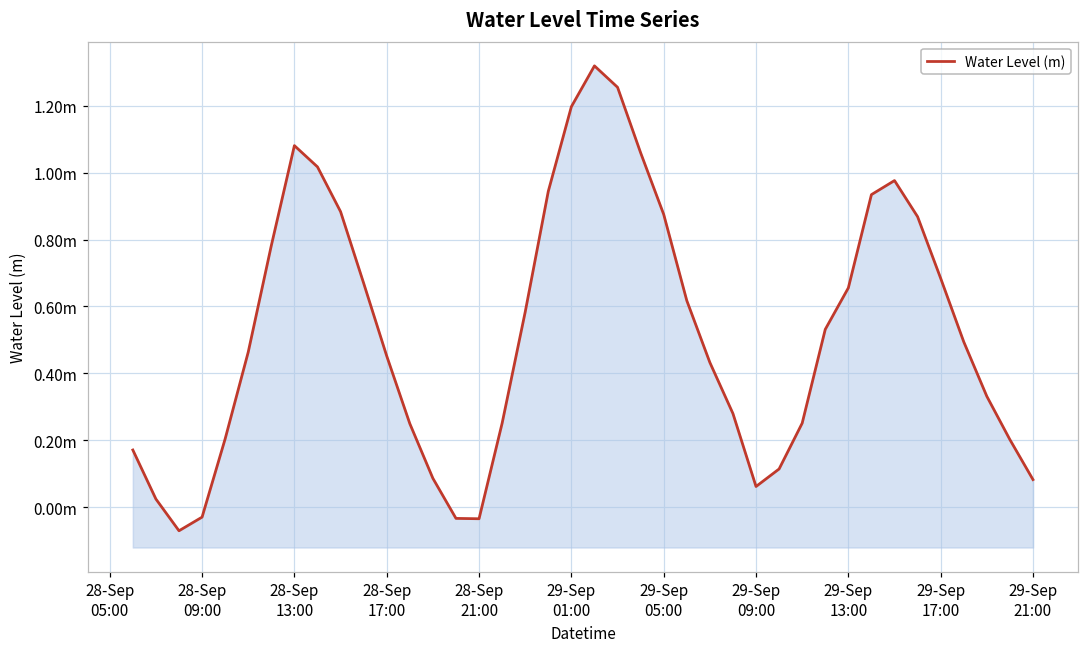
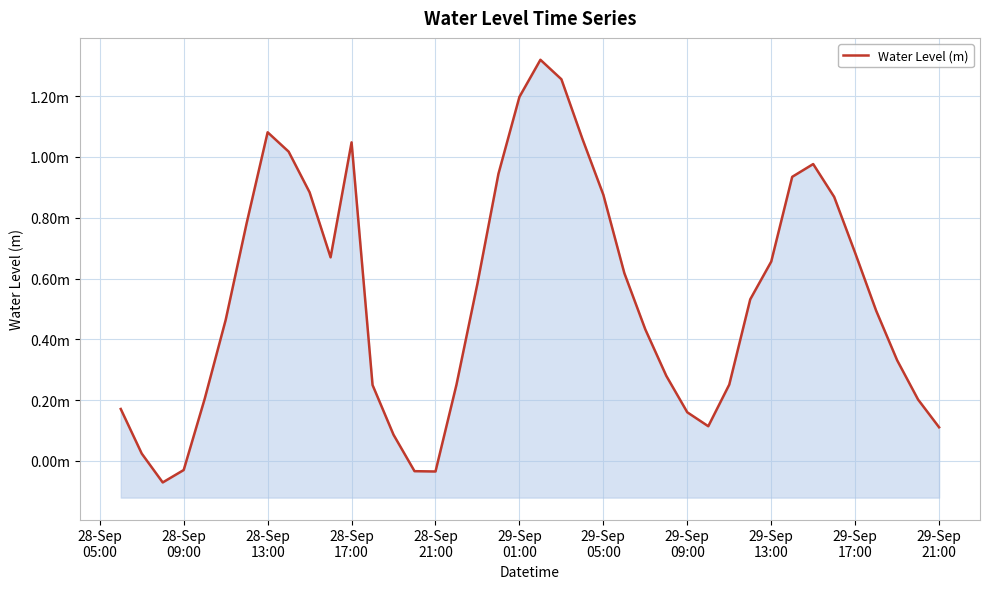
28-Sep 17:00: 0.45m -> 1.05m
29-Sep 09:00: 0.06m -> 0.16m
29-Sep 21:00: 0.08m -> 0.11m
